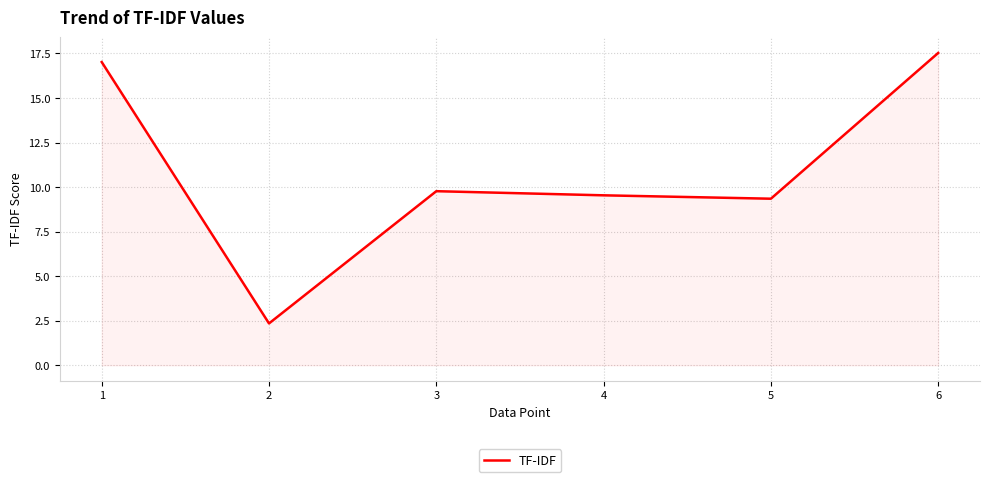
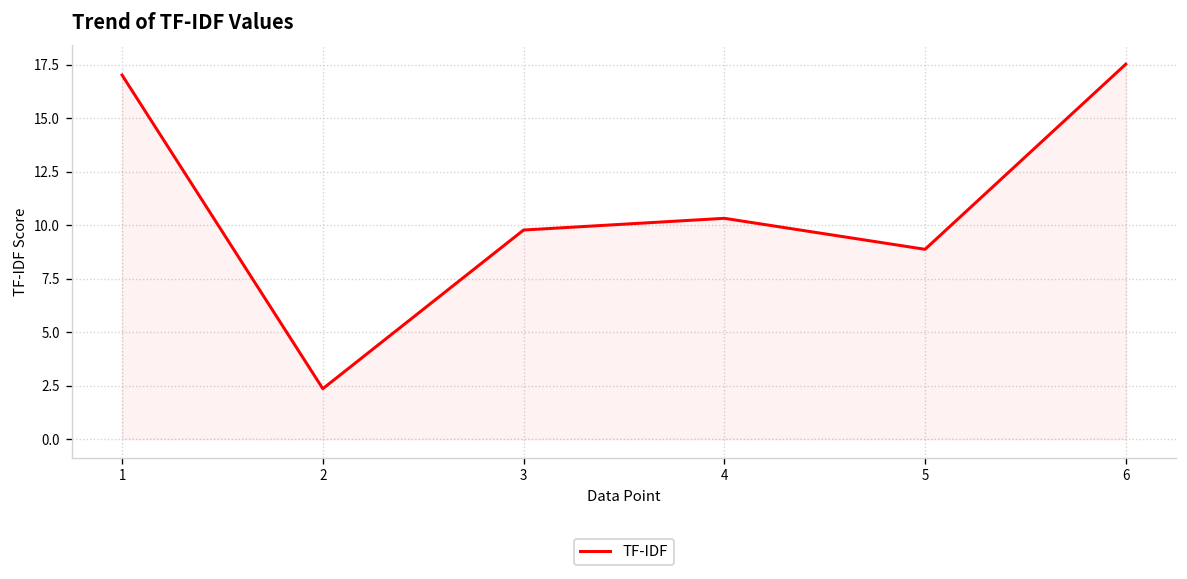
4: 9.5 -> 10.3
5: 9.4 -> 8.9
